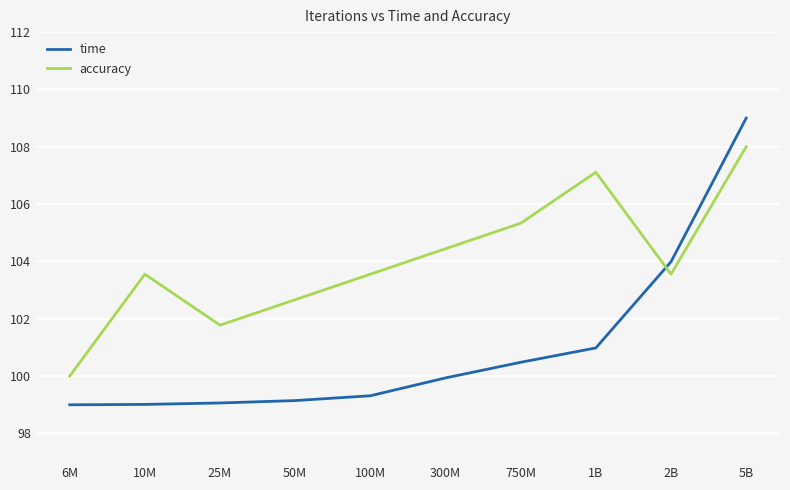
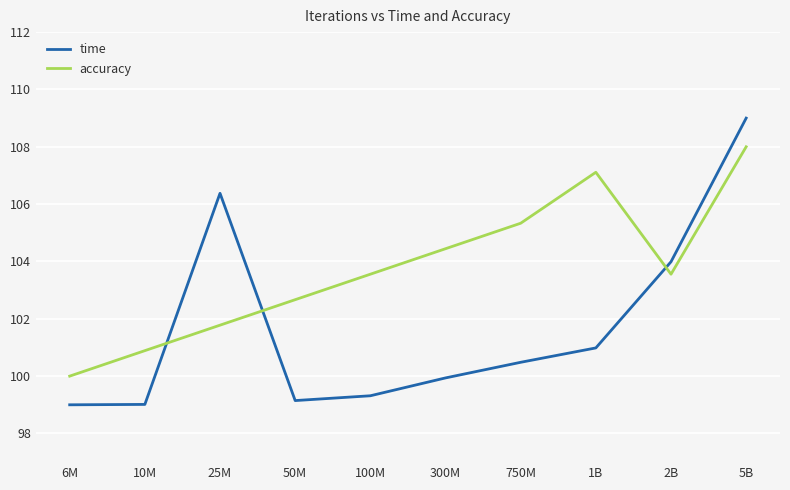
accuracy, 10M: 103.6 -> 100.9
time, 25M: 99.1 -> 106.4
